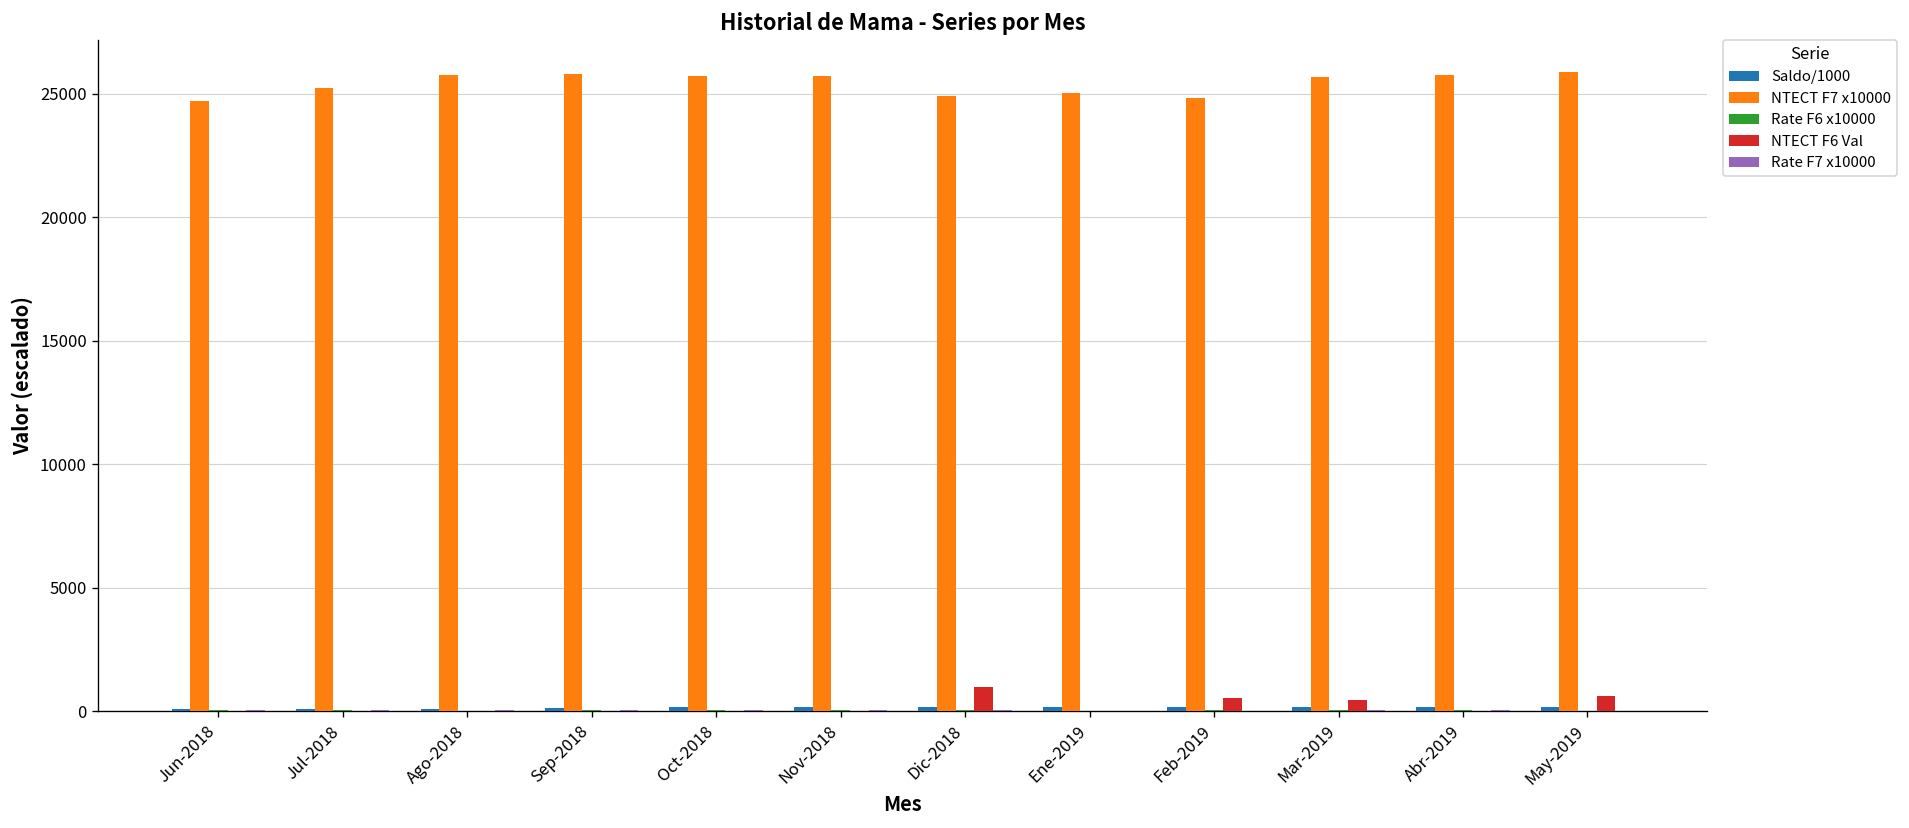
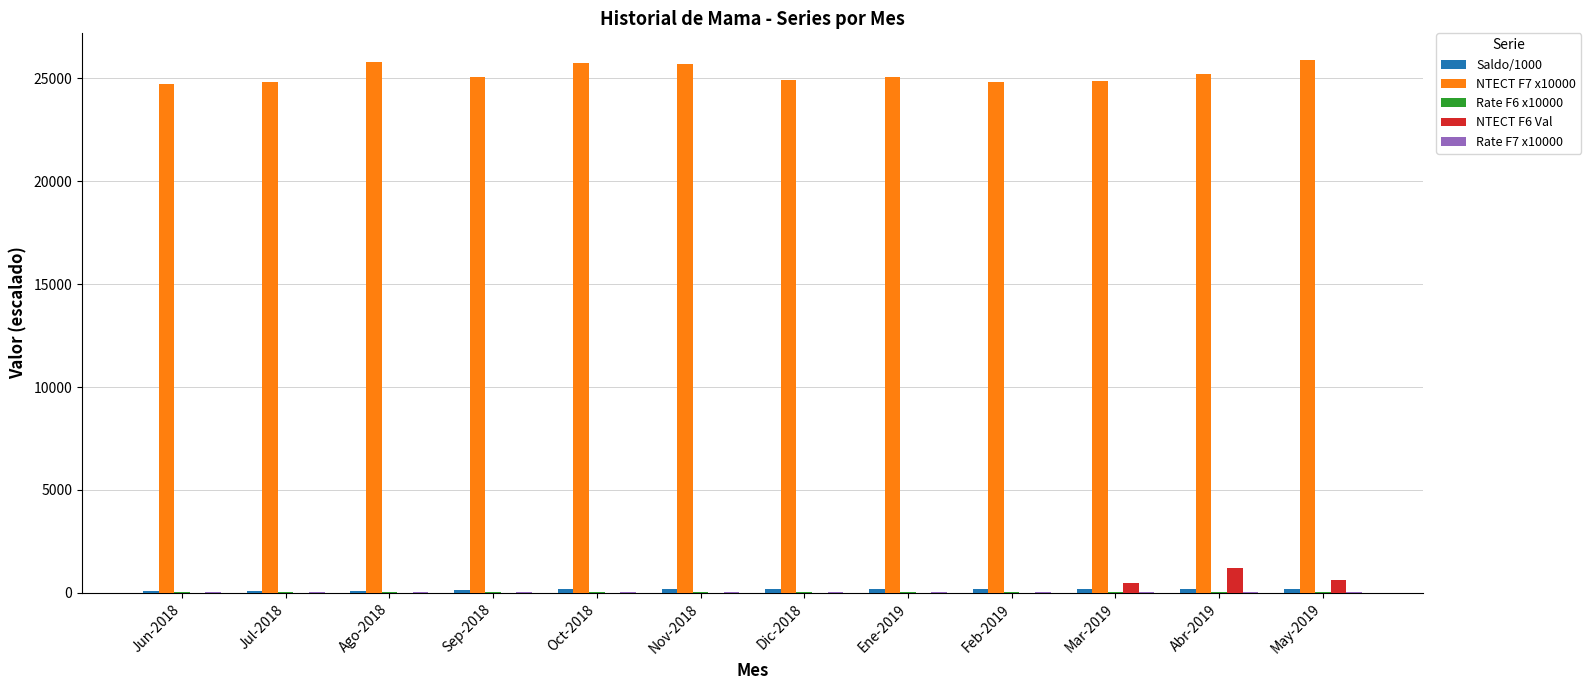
NTECT F7 x10000, Jul-2018: 25200 -> 24800
NTECT F7 x10000, Sep-2018: 25800 -> 25000
NTECT F6 Val, Dic-2018: 1000 -> 0
NTECT F6 Val, Feb-2019: 600 -> 0
NTECT F7 x10000, Mar-2019: 25700 -> 24800
NTECT F7 x10000, Abr-2019: 25800 -> 25200
NTECT F6 Val, Abr-2019: 0 -> 1200
